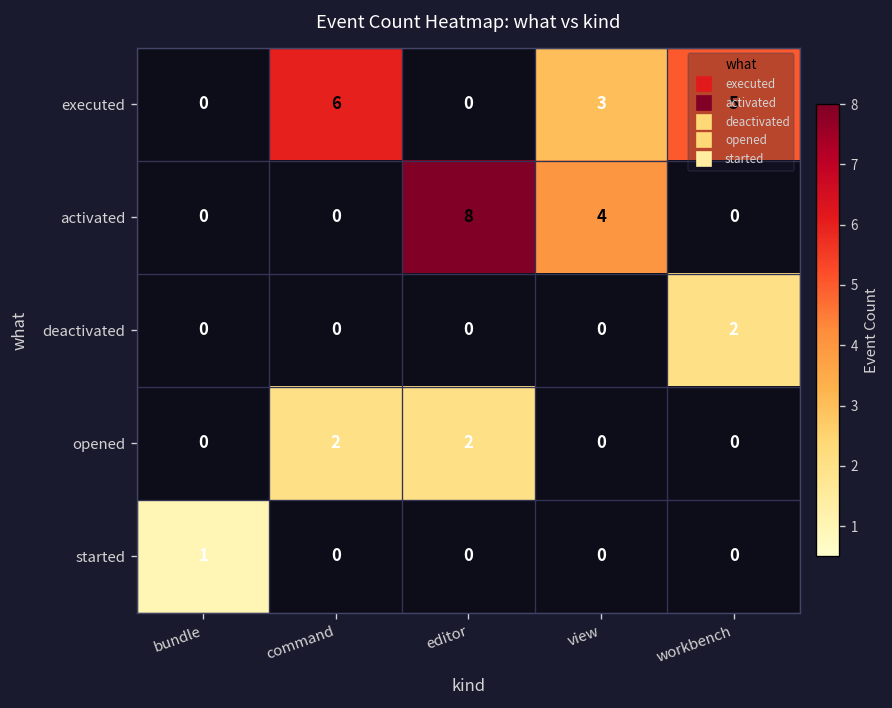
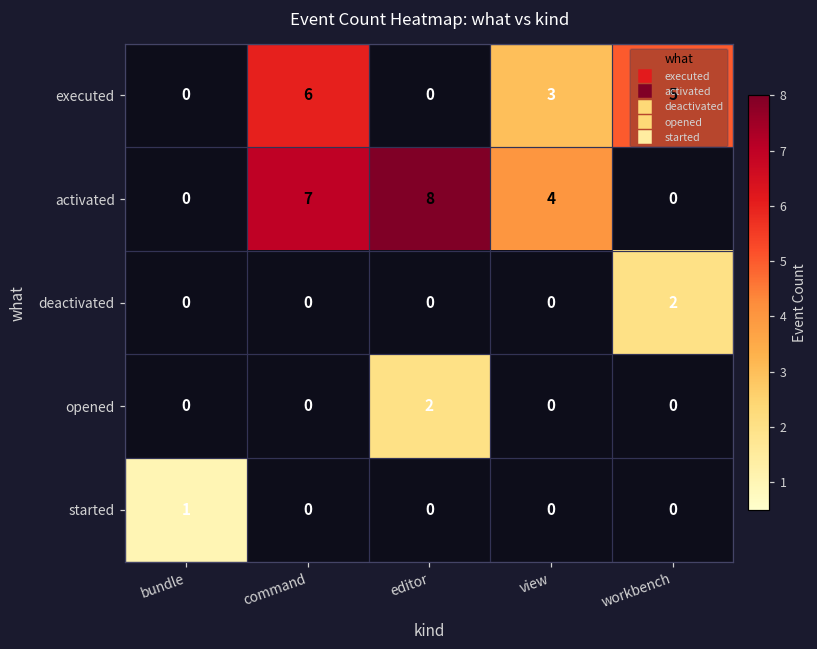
activated, command: 0 -> 7
opened, command: 2 -> 0
